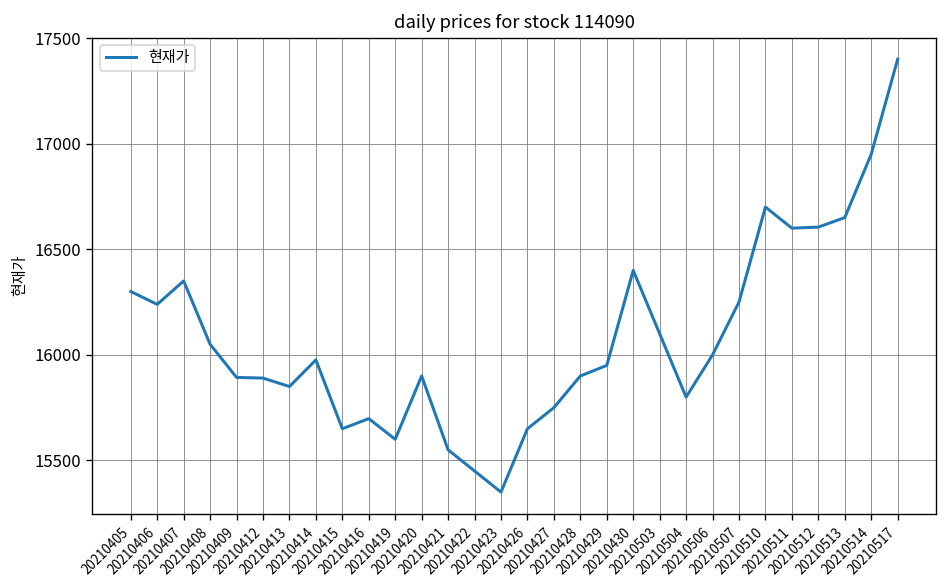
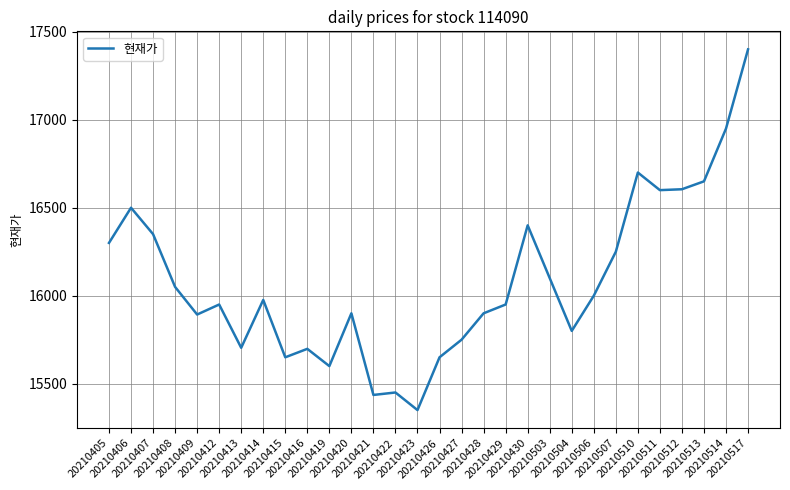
20210406: 16240 -> 16500
20210412: 15890 -> 15950
20210413: 15850 -> 15700
20210421: 15550 -> 15440
